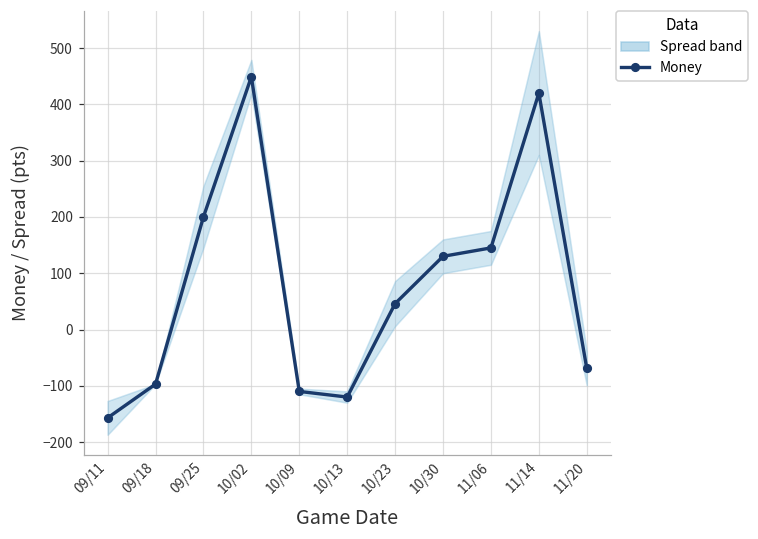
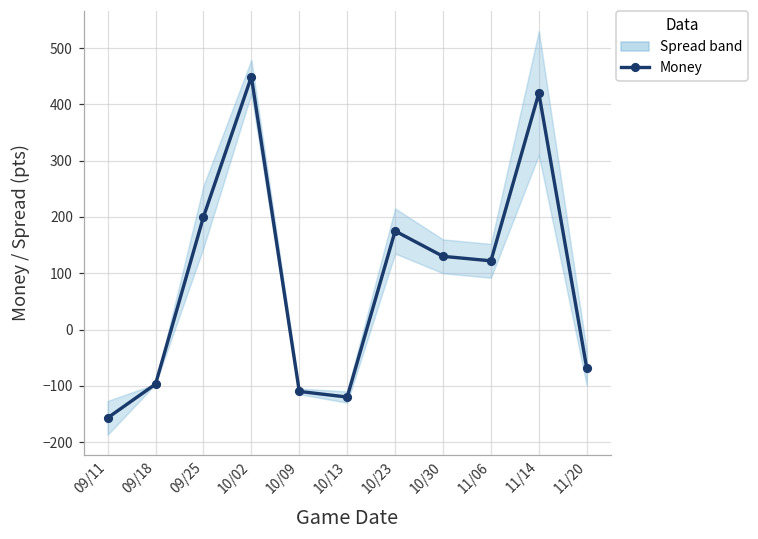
Money, 10/23: 50 -> 180
Money, 11/06: 150 -> 120
